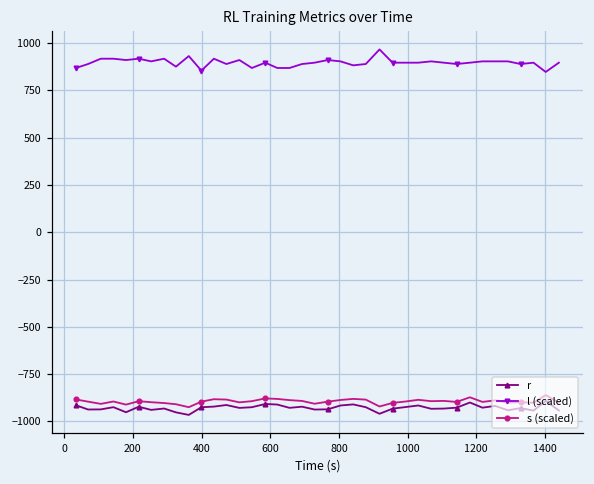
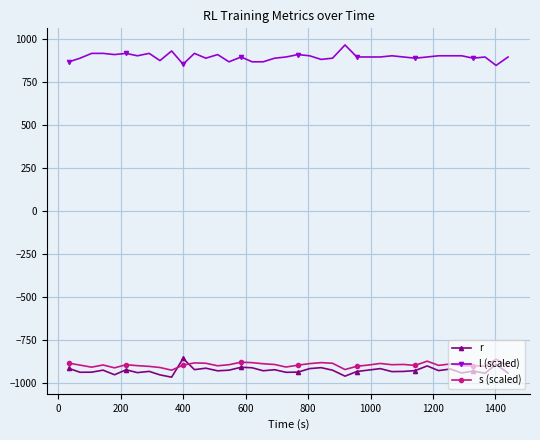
r, 400: -920 -> -860
